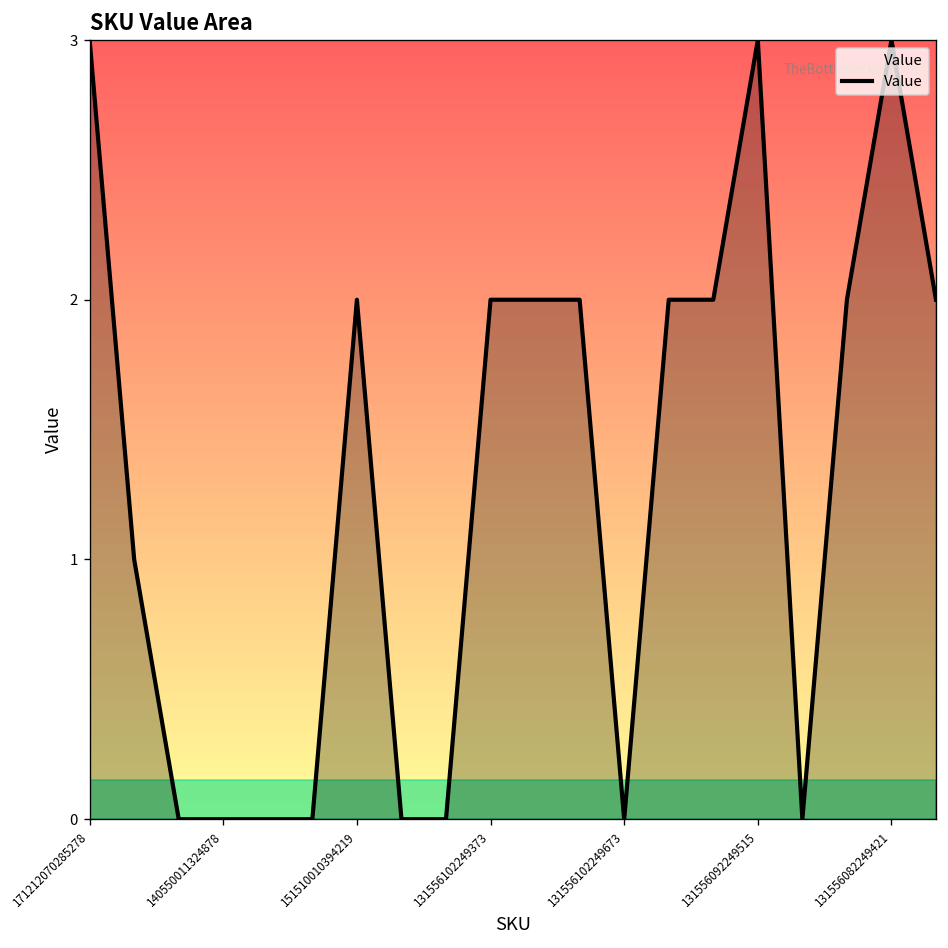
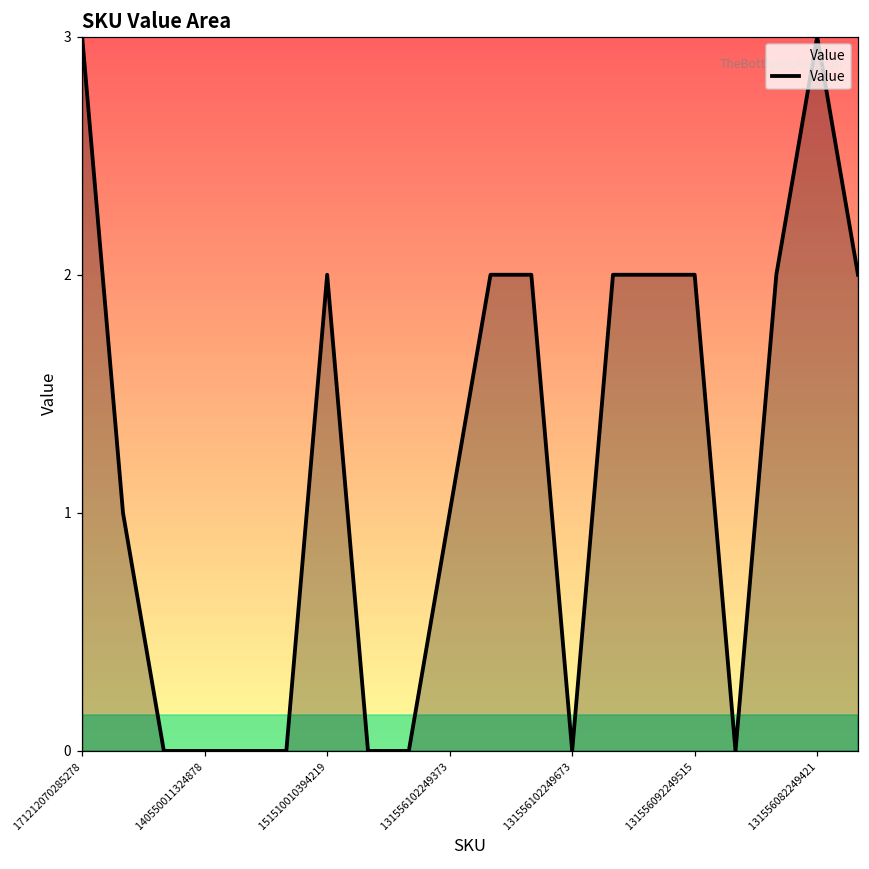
131556102249373: 2 -> 1
131556092249515: 3 -> 2
